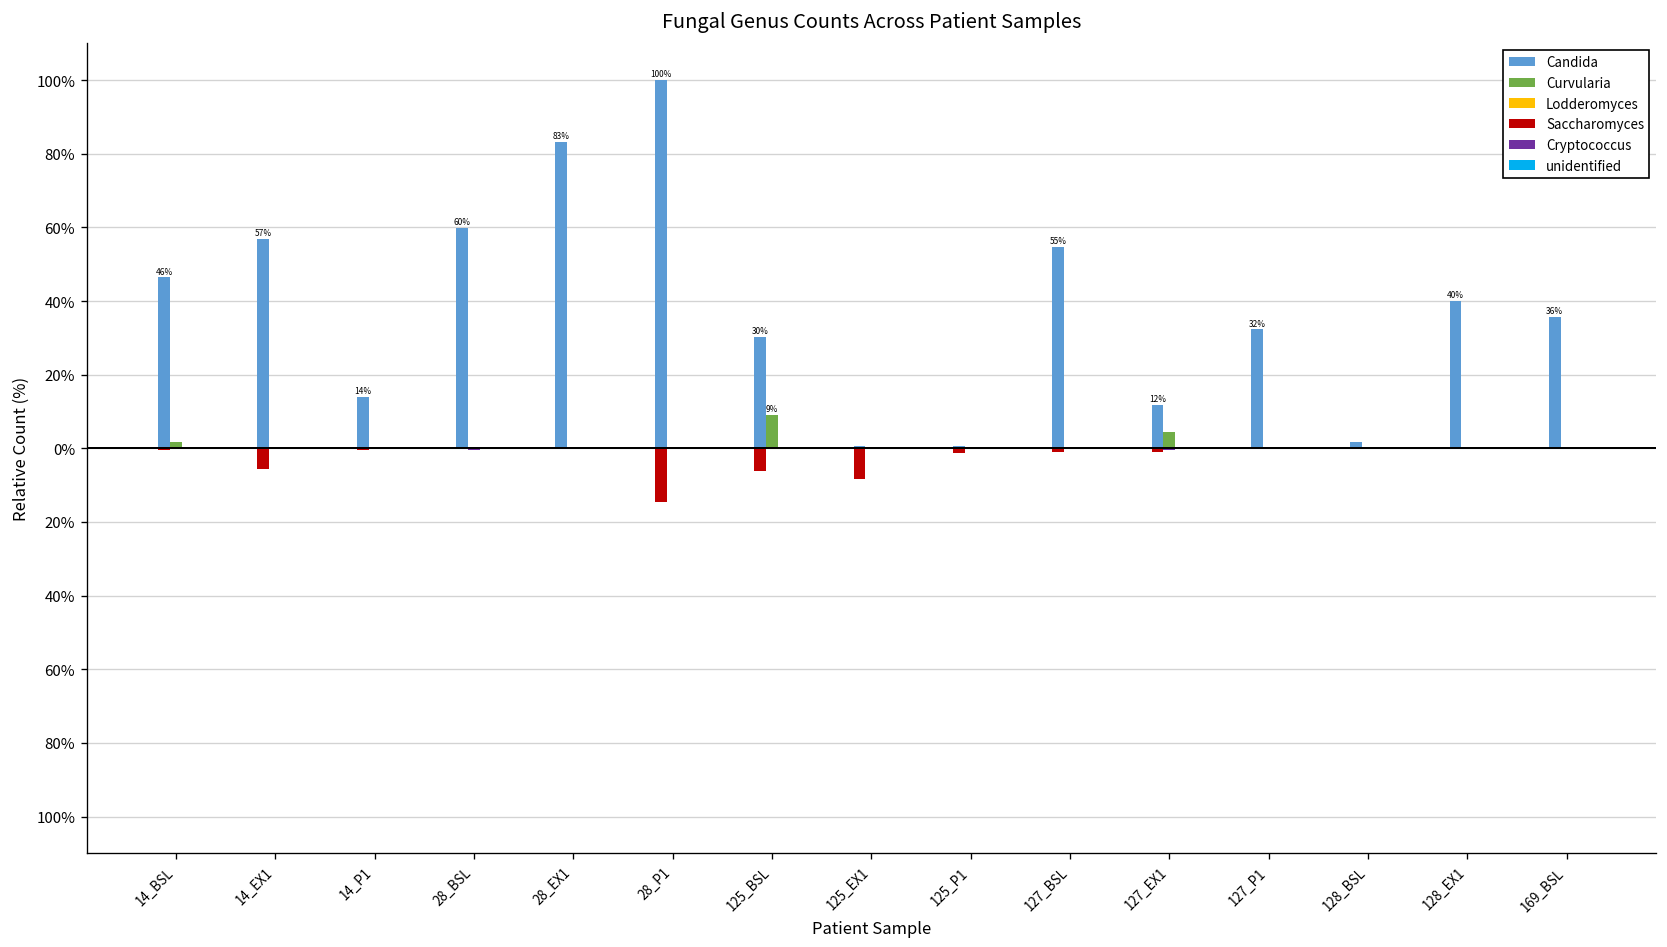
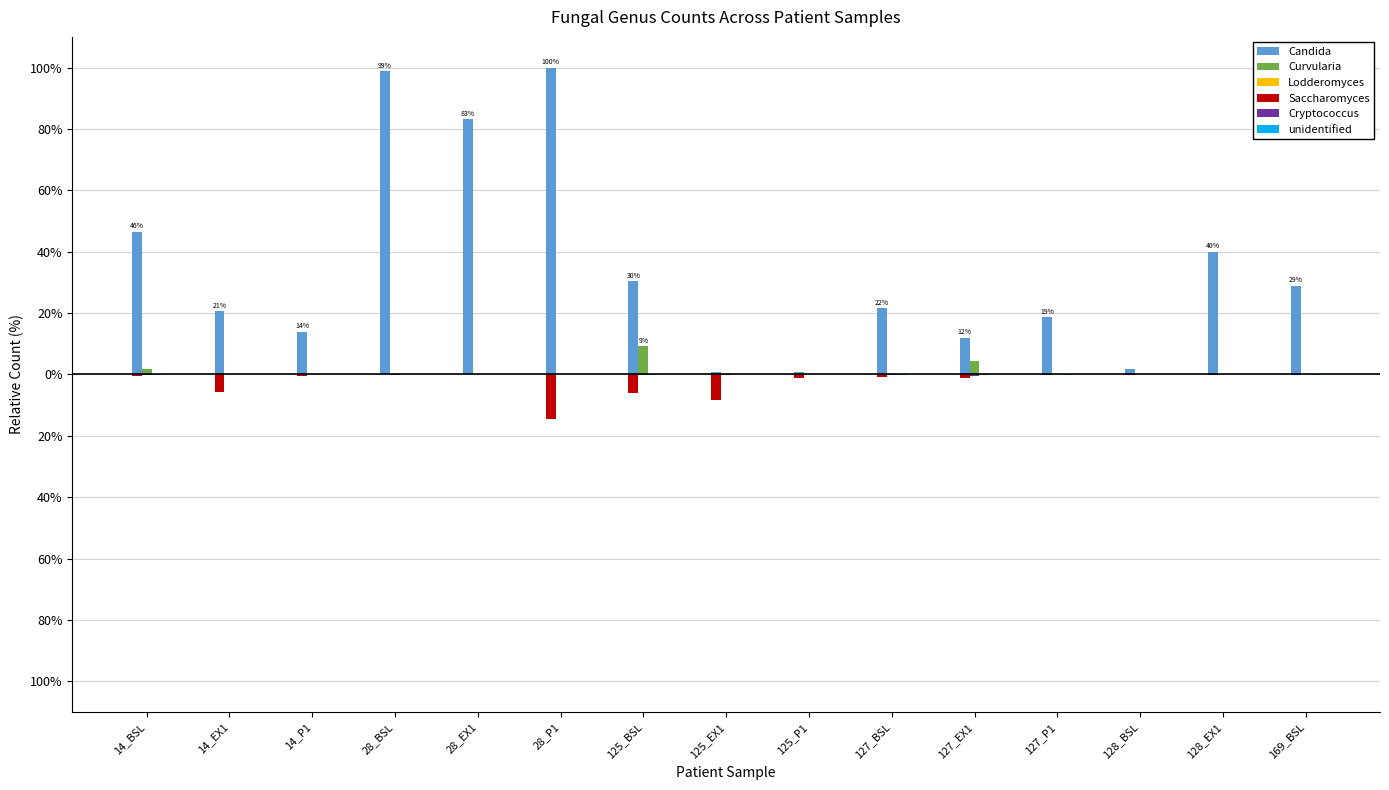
Candida, 14_EX1: 57% -> 21%
Candida, 28_BSL: 60% -> 99%
Candida, 127_BSL: 55% -> 22%
Candida, 127_P1: 32% -> 19%
Candida, 169_BSL: 36% -> 29%
